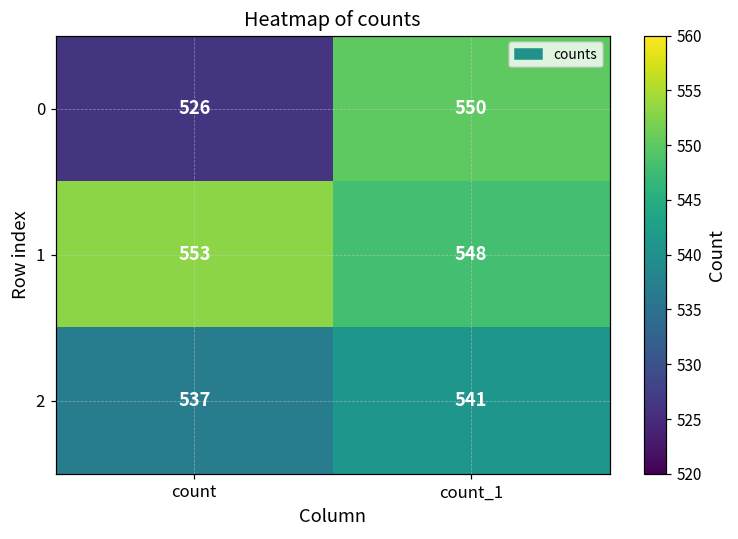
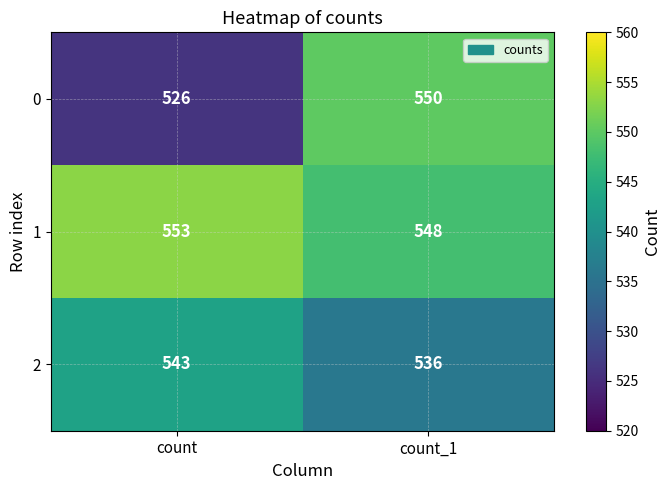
2, count: 537 -> 543
2, count_1: 541 -> 536
